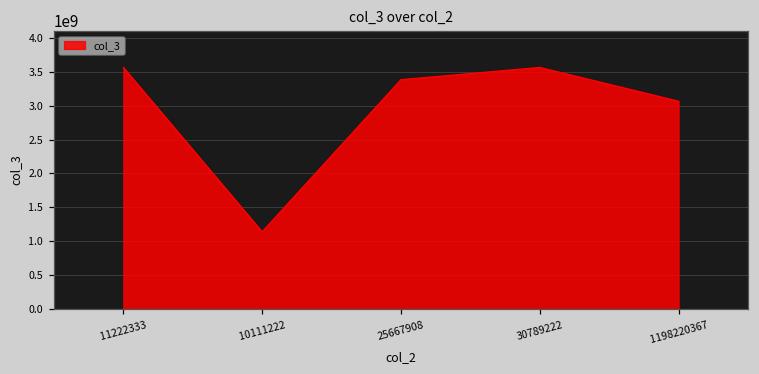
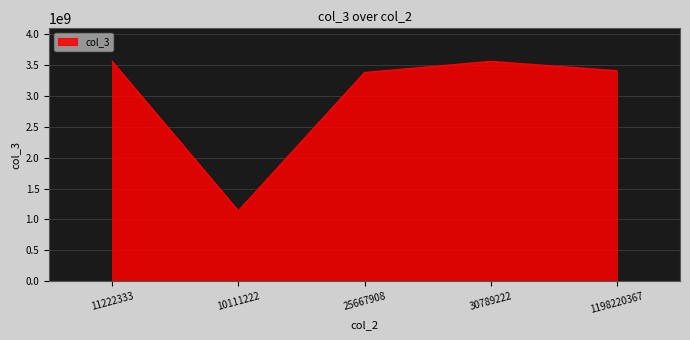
1198220367: 3100000000 -> 3400000000
